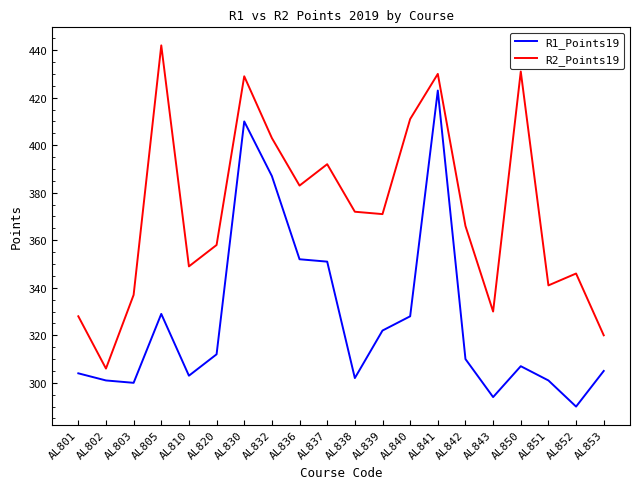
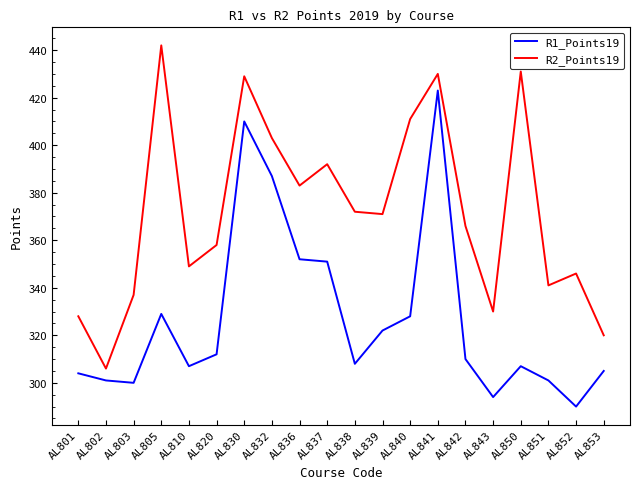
R1_Points19, AL810: 303 -> 307
R1_Points19, AL838: 302 -> 308
